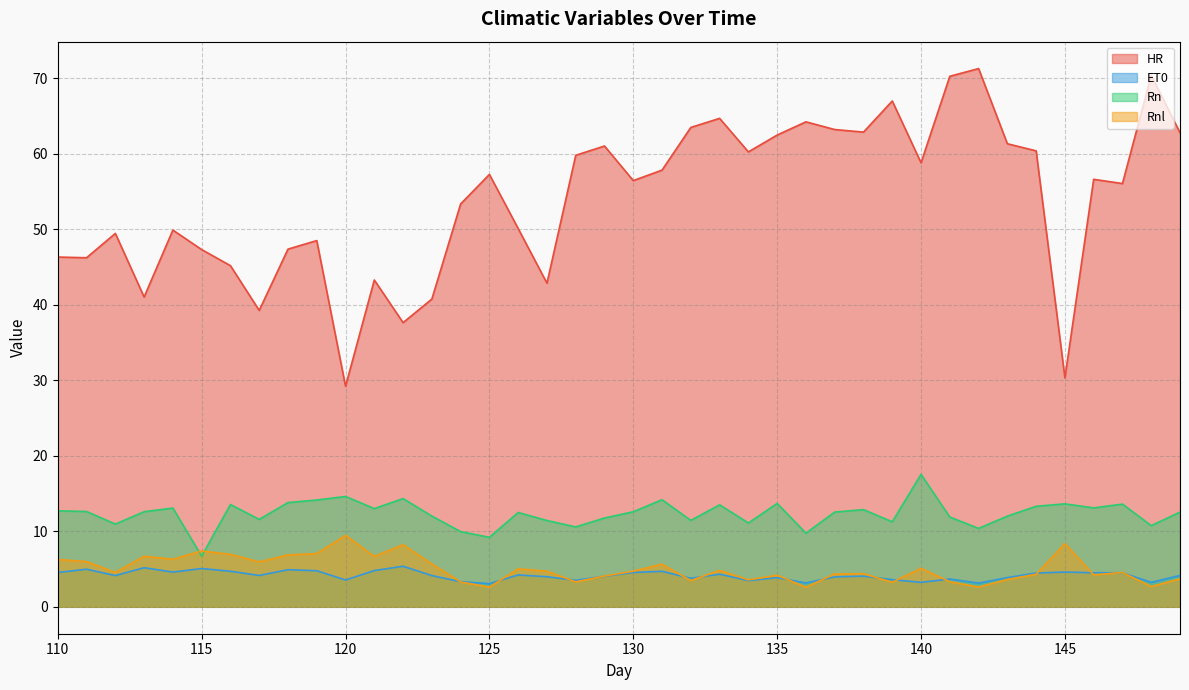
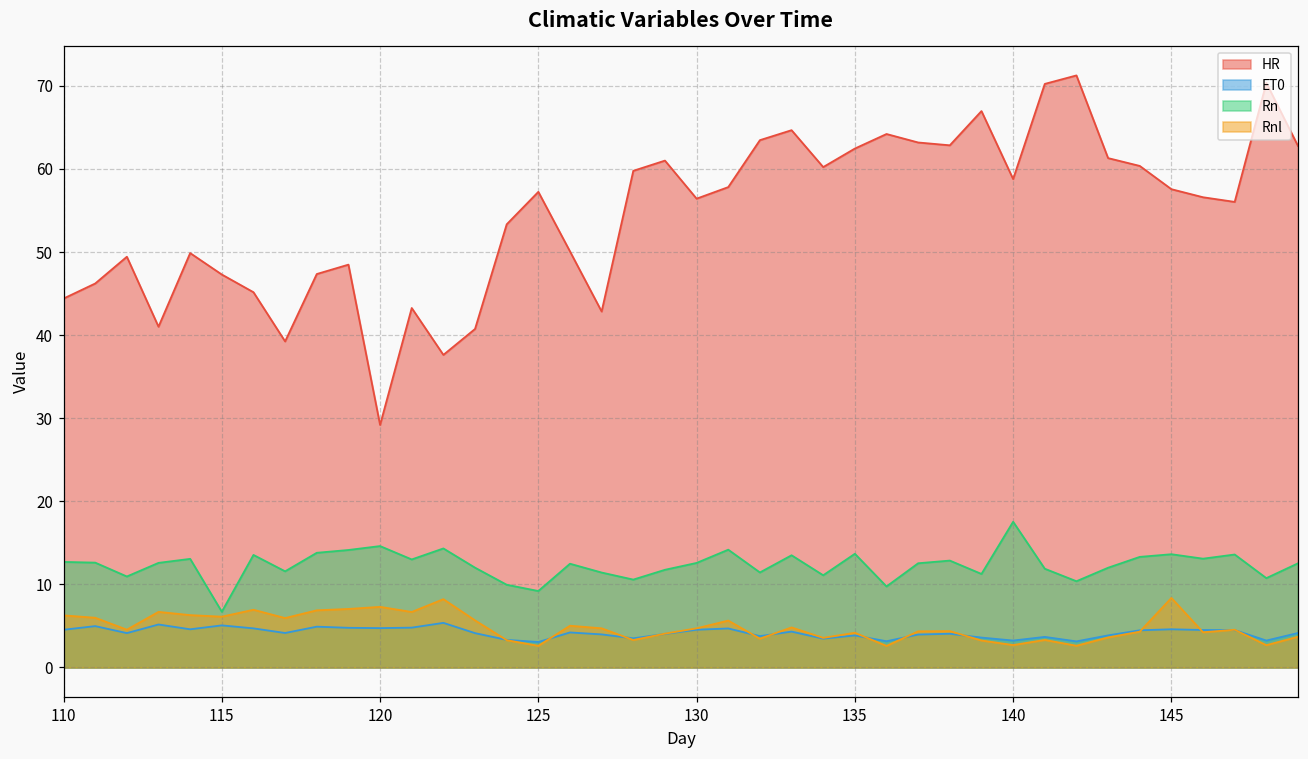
HR, 110: 46 -> 44
Rnl, 115: 7 -> 6
ET0, 120: 4 -> 5
Rnl, 120: 9 -> 7
Rnl, 140: 5 -> 3
HR, 145: 30 -> 58
